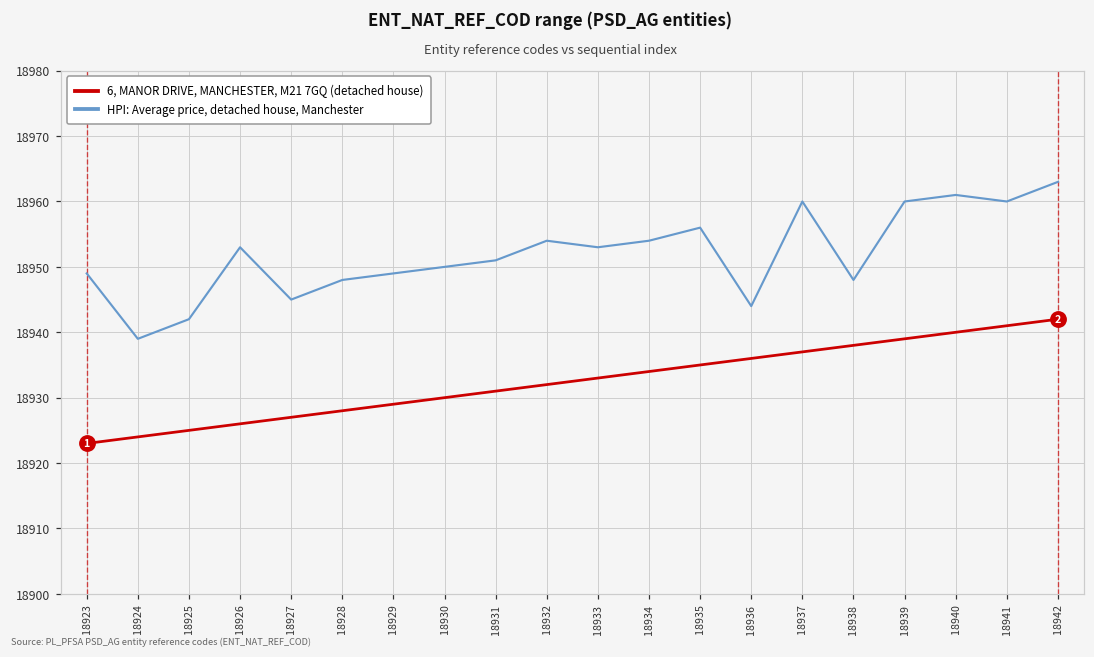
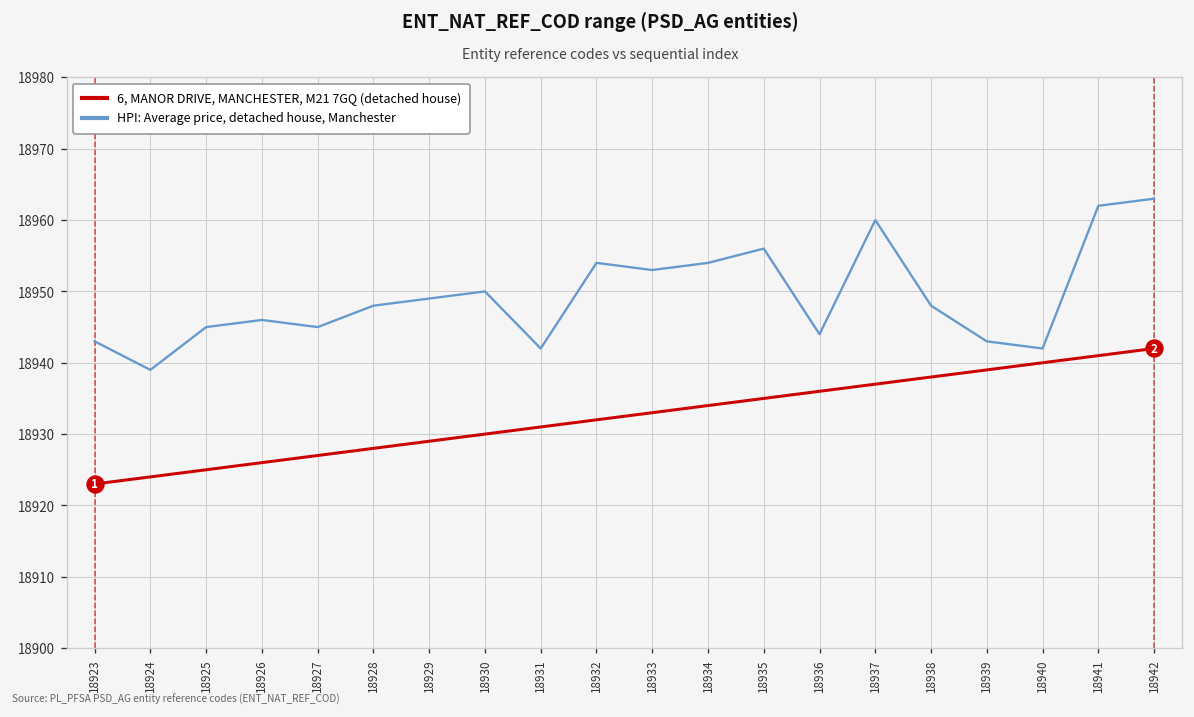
HPI: Average price, detached house, Manchester, 18923: 18949 -> 18943
HPI: Average price, detached house, Manchester, 18925: 18942 -> 18945
HPI: Average price, detached house, Manchester, 18926: 18953 -> 18946
HPI: Average price, detached house, Manchester, 18931: 18951 -> 18942
HPI: Average price, detached house, Manchester, 18939: 18960 -> 18943
HPI: Average price, detached house, Manchester, 18940: 18961 -> 18942
HPI: Average price, detached house, Manchester, 18941: 18960 -> 18962
